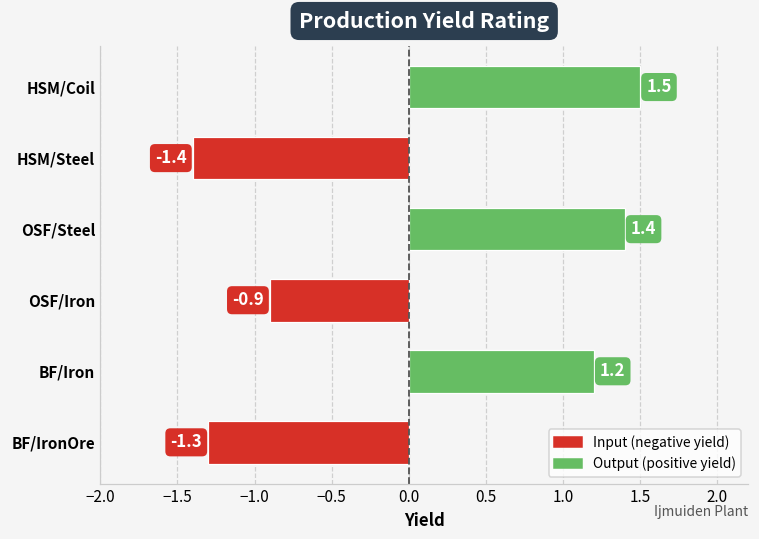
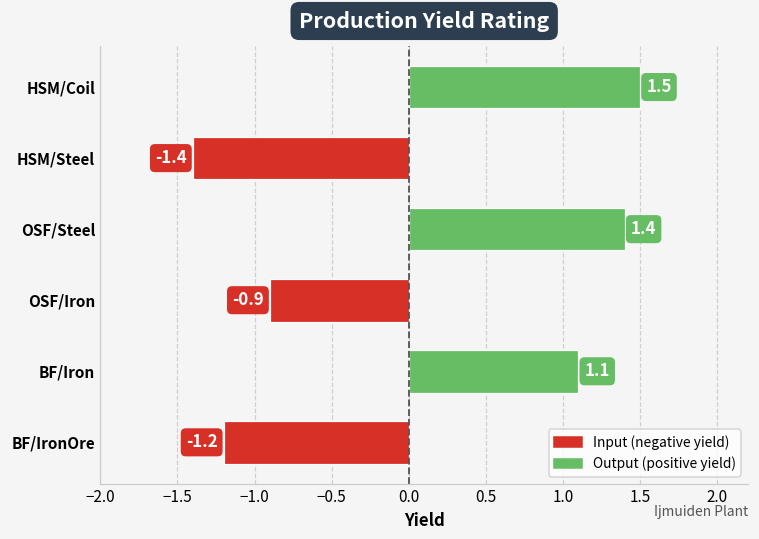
BF/Iron: 1.2 -> 1.1
BF/IronOre: -1.3 -> -1.2
